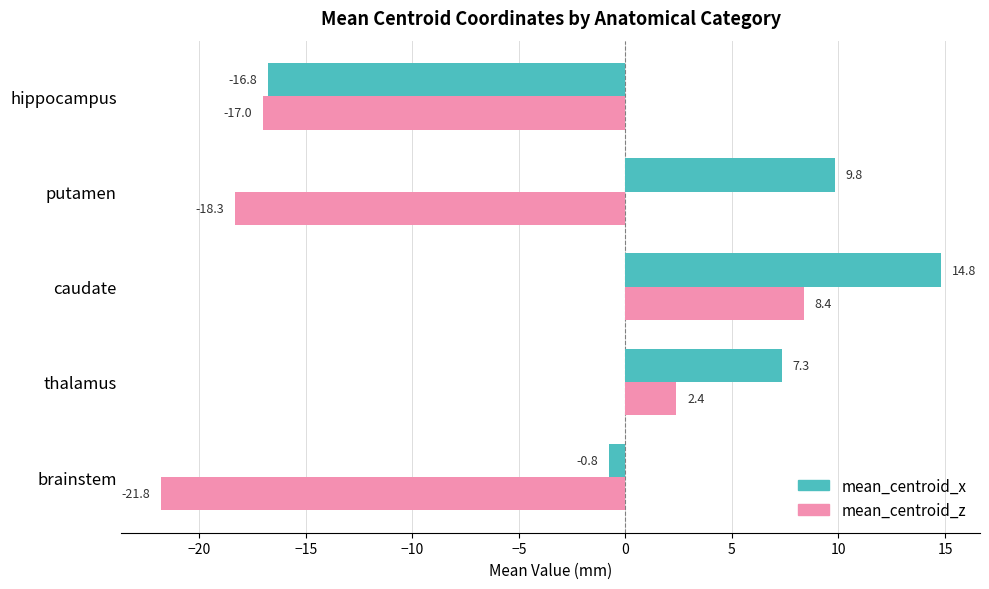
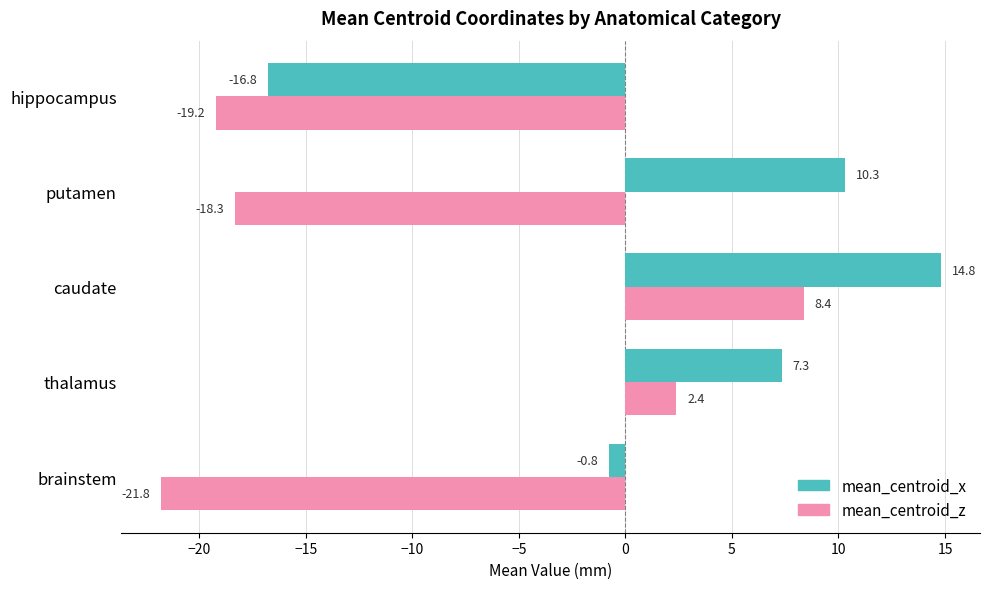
mean_centroid_z, hippocampus: -17.0 -> -19.2
mean_centroid_x, putamen: 9.8 -> 10.3
